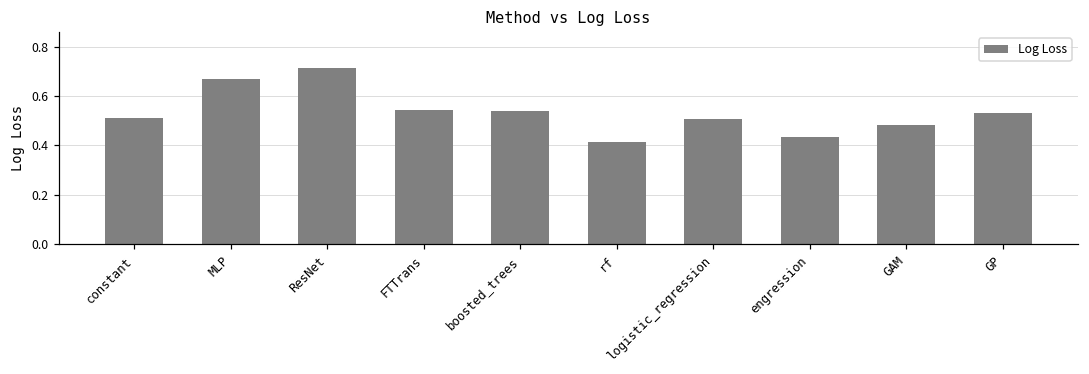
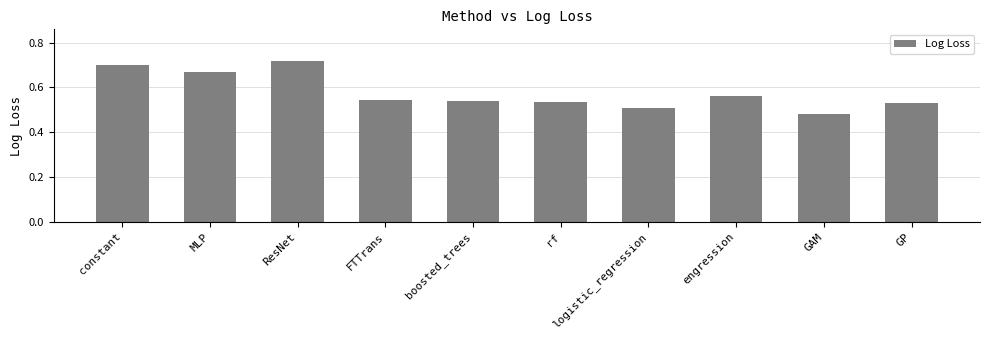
constant: 0.51 -> 0.70
rf: 0.41 -> 0.54
engression: 0.43 -> 0.56
